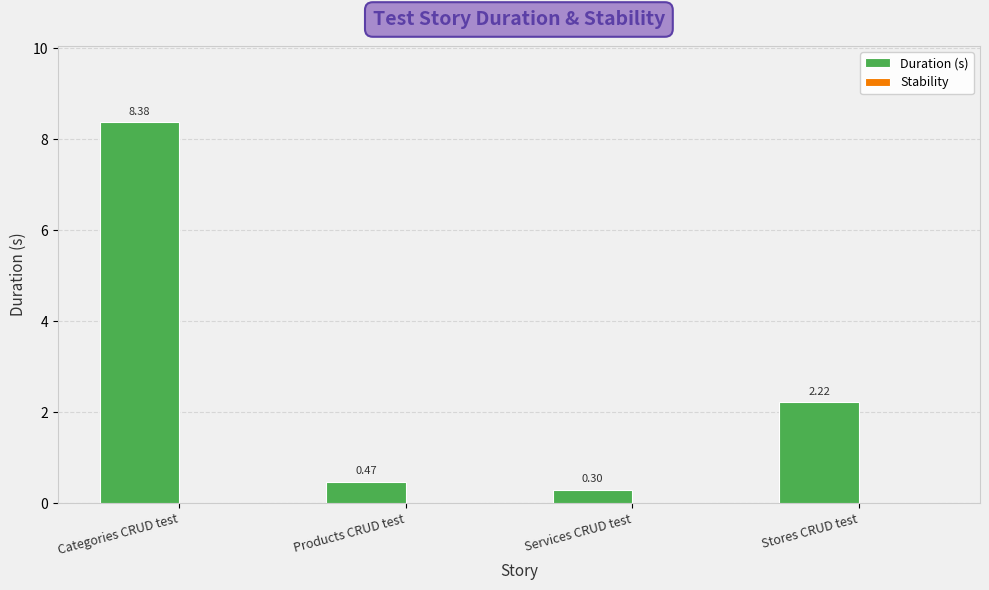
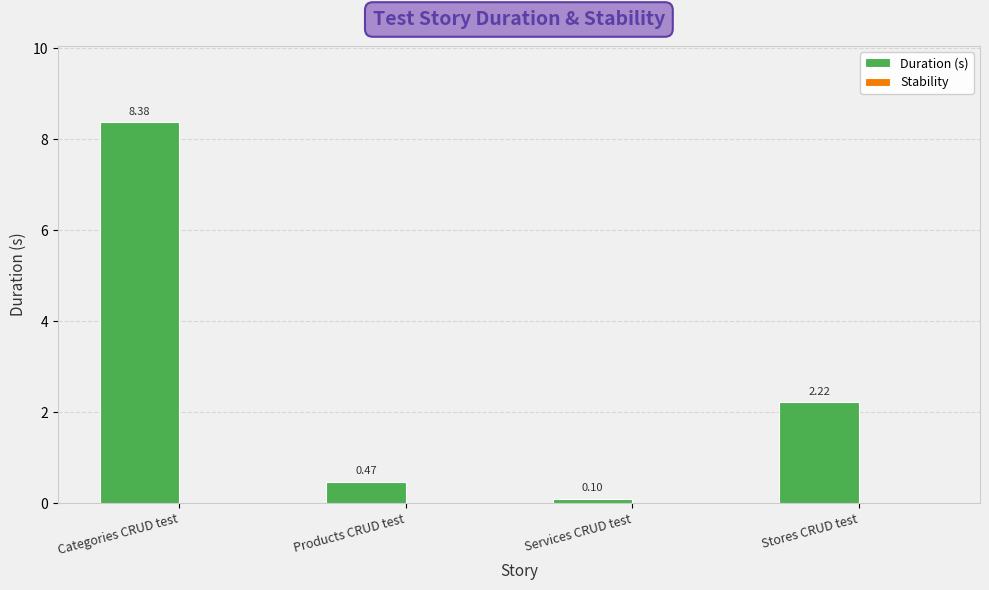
Duration (s), Services CRUD test: 0.30 -> 0.10
